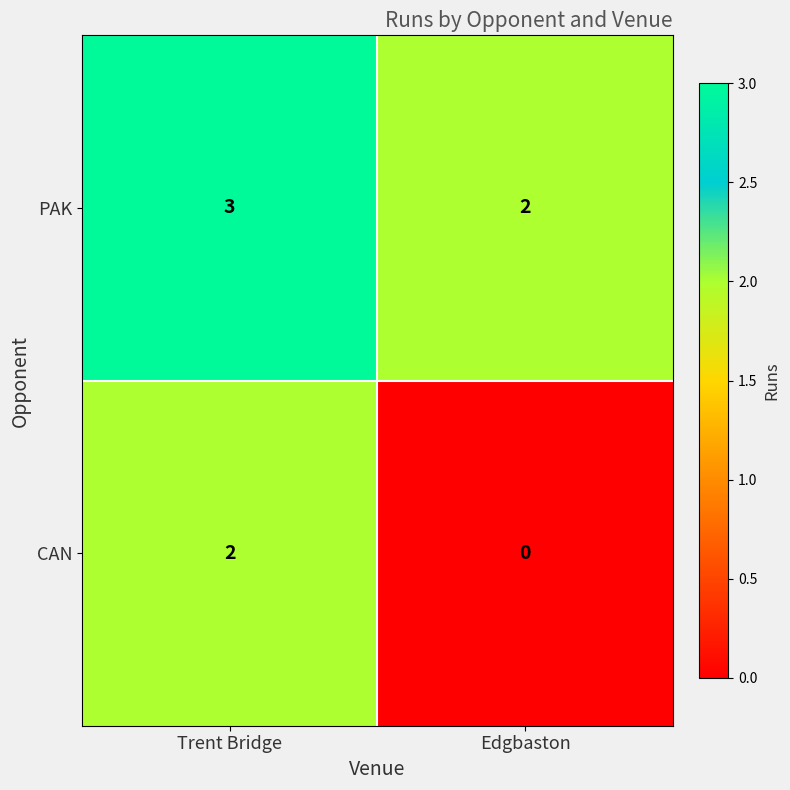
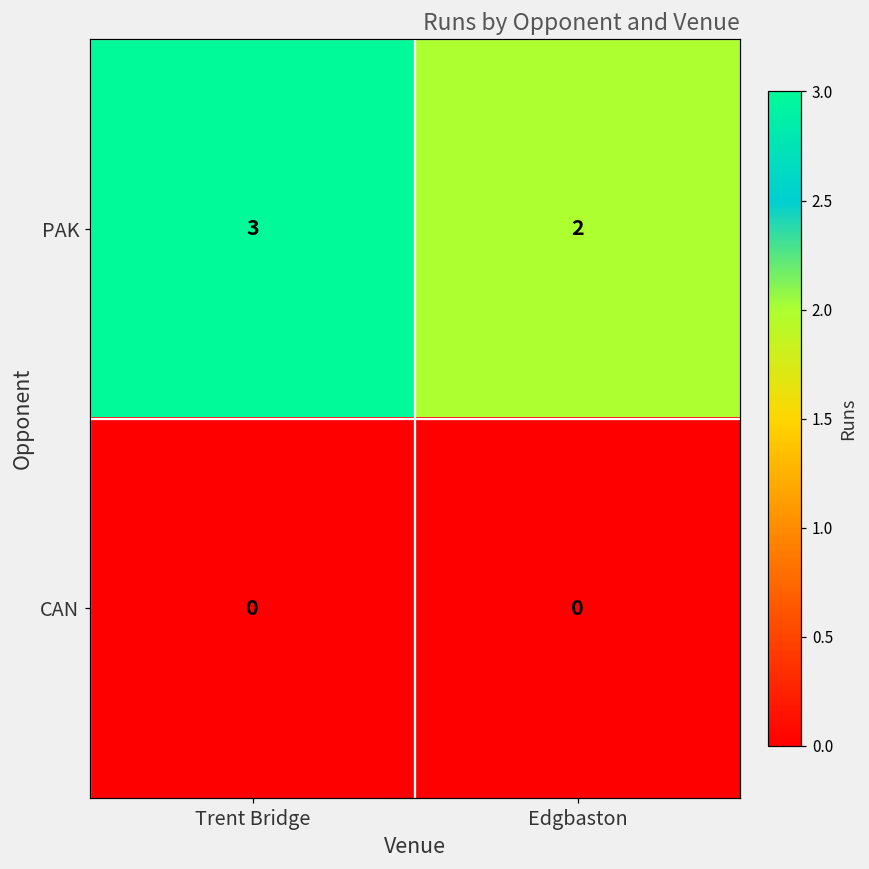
CAN, Trent Bridge: 2 -> 0
